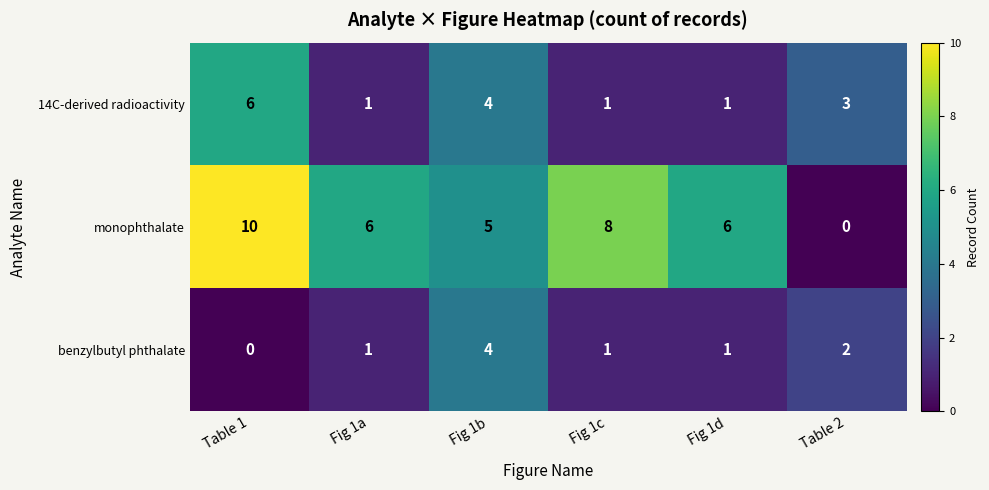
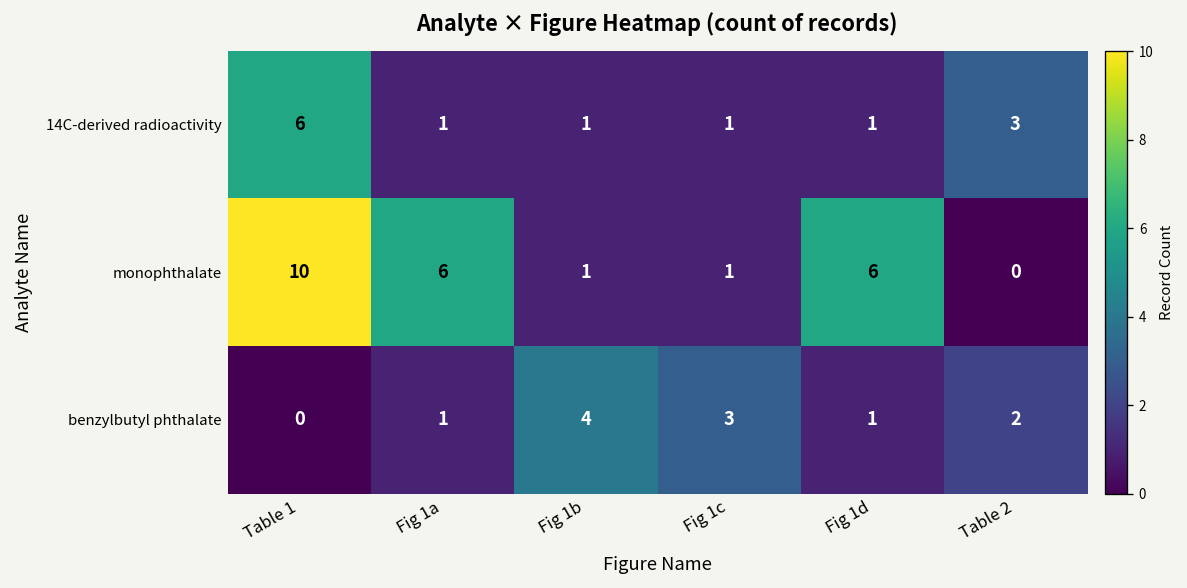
14C-derived radioactivity, Fig 1b: 4 -> 1
monophthalate, Fig 1b: 5 -> 1
monophthalate, Fig 1c: 8 -> 1
benzylbutyl phthalate, Fig 1c: 1 -> 3
